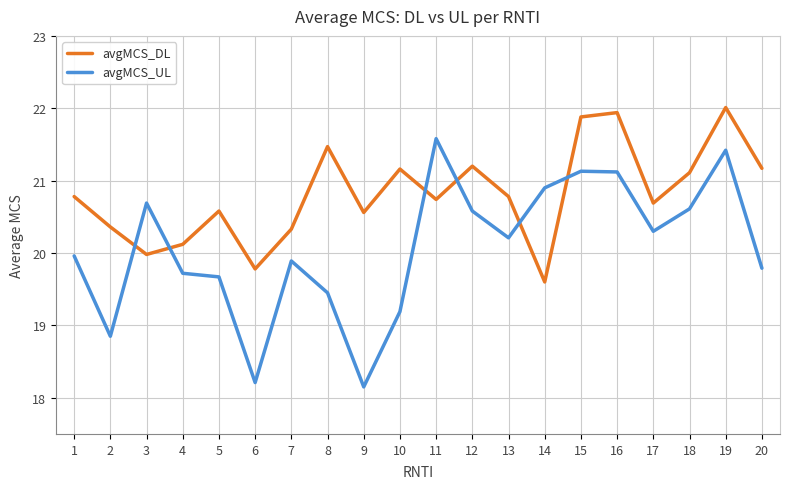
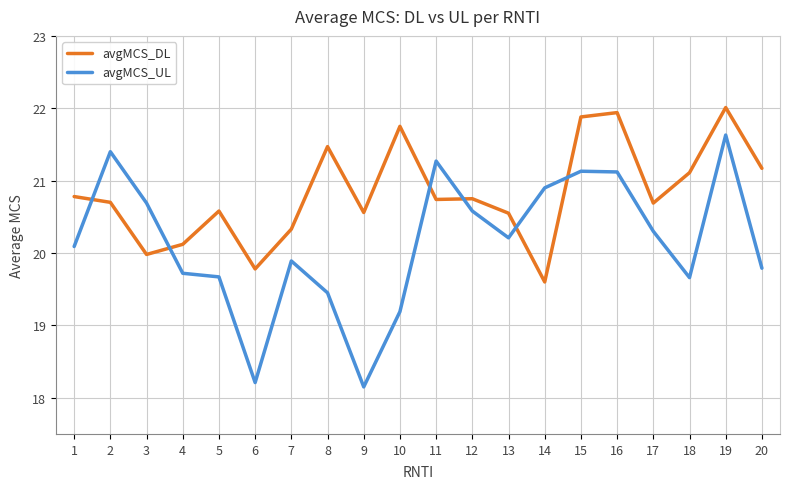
avgMCS_UL, 1: 20.0 -> 20.1
avgMCS_DL, 2: 20.4 -> 20.7
avgMCS_UL, 2: 18.9 -> 21.4
avgMCS_DL, 10: 21.2 -> 21.8
avgMCS_UL, 11: 21.6 -> 21.3
avgMCS_DL, 12: 21.2 -> 20.8
avgMCS_DL, 13: 20.8 -> 20.6
avgMCS_UL, 18: 20.6 -> 19.7
avgMCS_UL, 19: 21.4 -> 21.6
